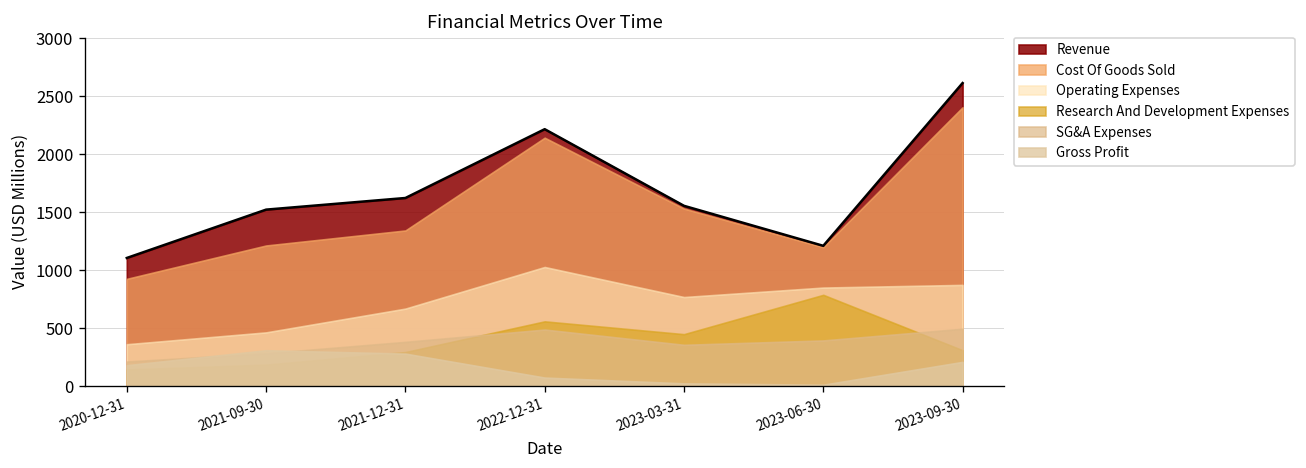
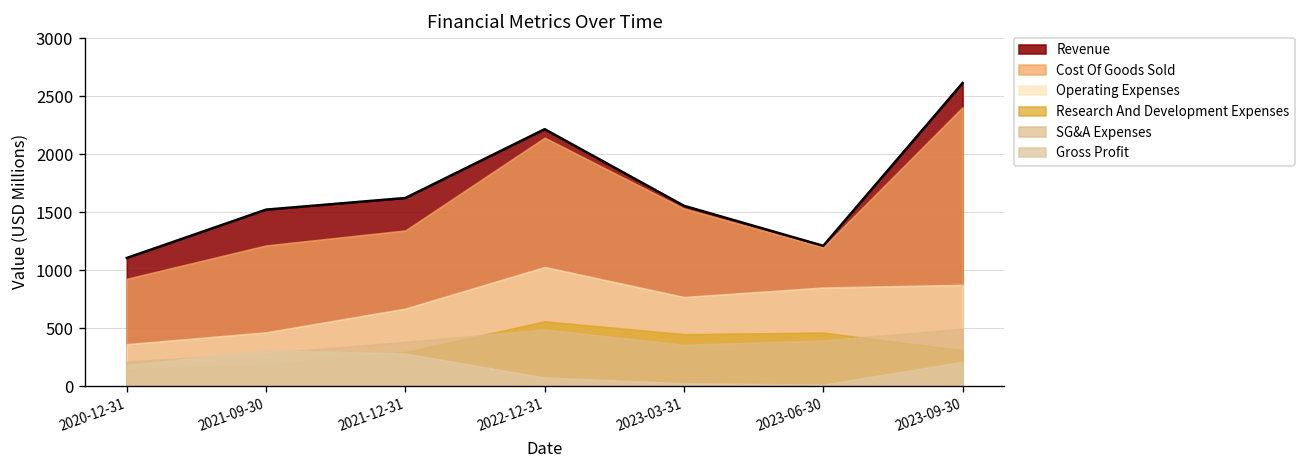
Research And Development Expenses, 2023-06-30: 800 -> 500
